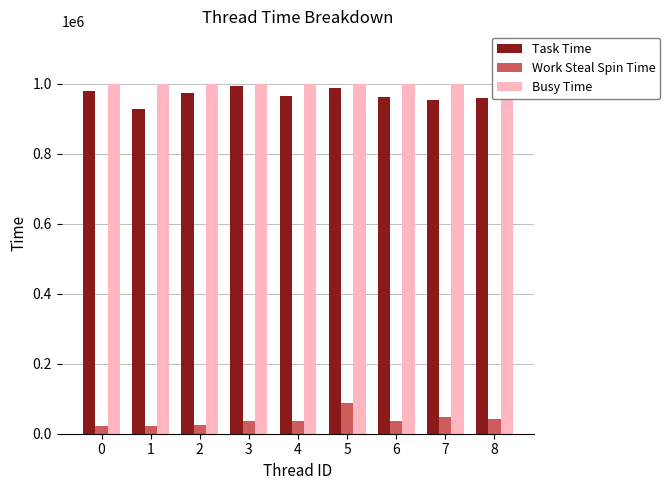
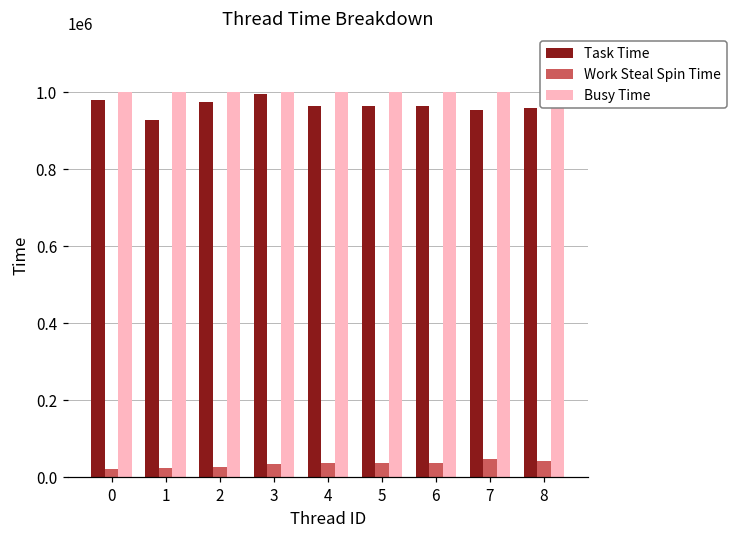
Task Time, 5: 990000 -> 960000
Work Steal Spin Time, 5: 90000 -> 40000
